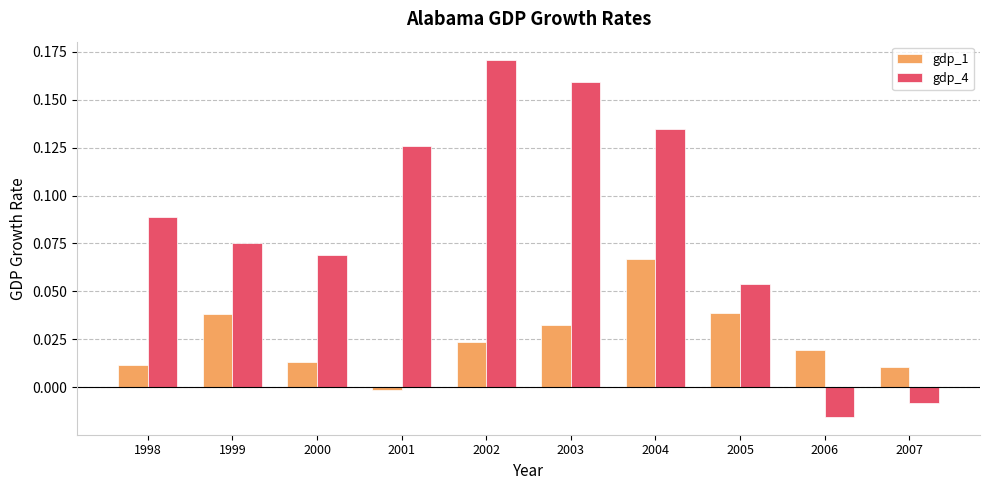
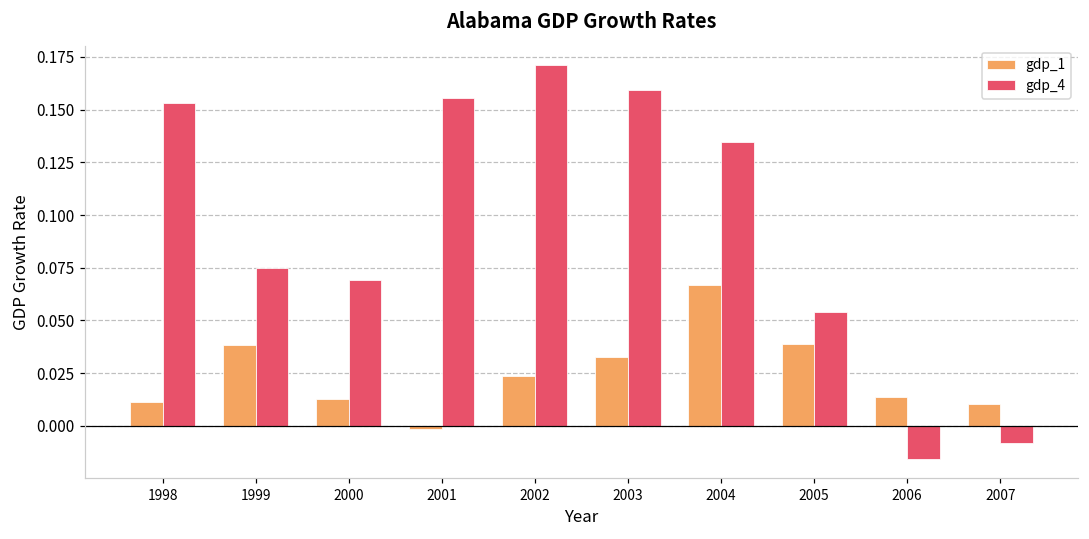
gdp_4, 1998: 0.089 -> 0.153
gdp_4, 2001: 0.126 -> 0.155
gdp_1, 2006: 0.020 -> 0.014
